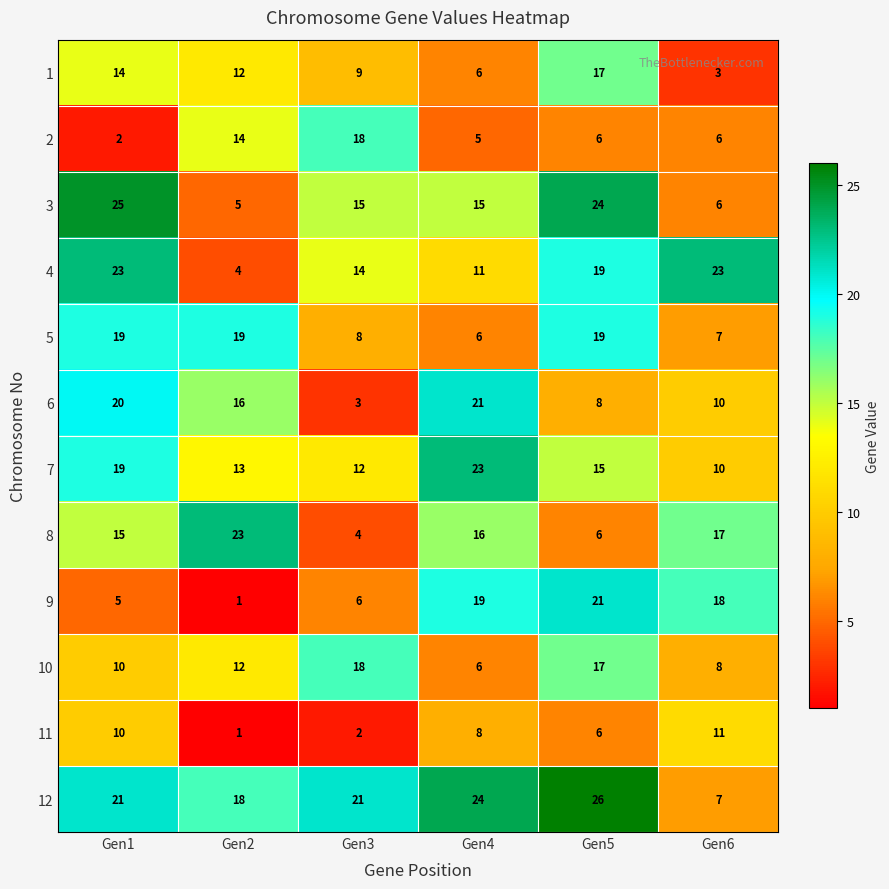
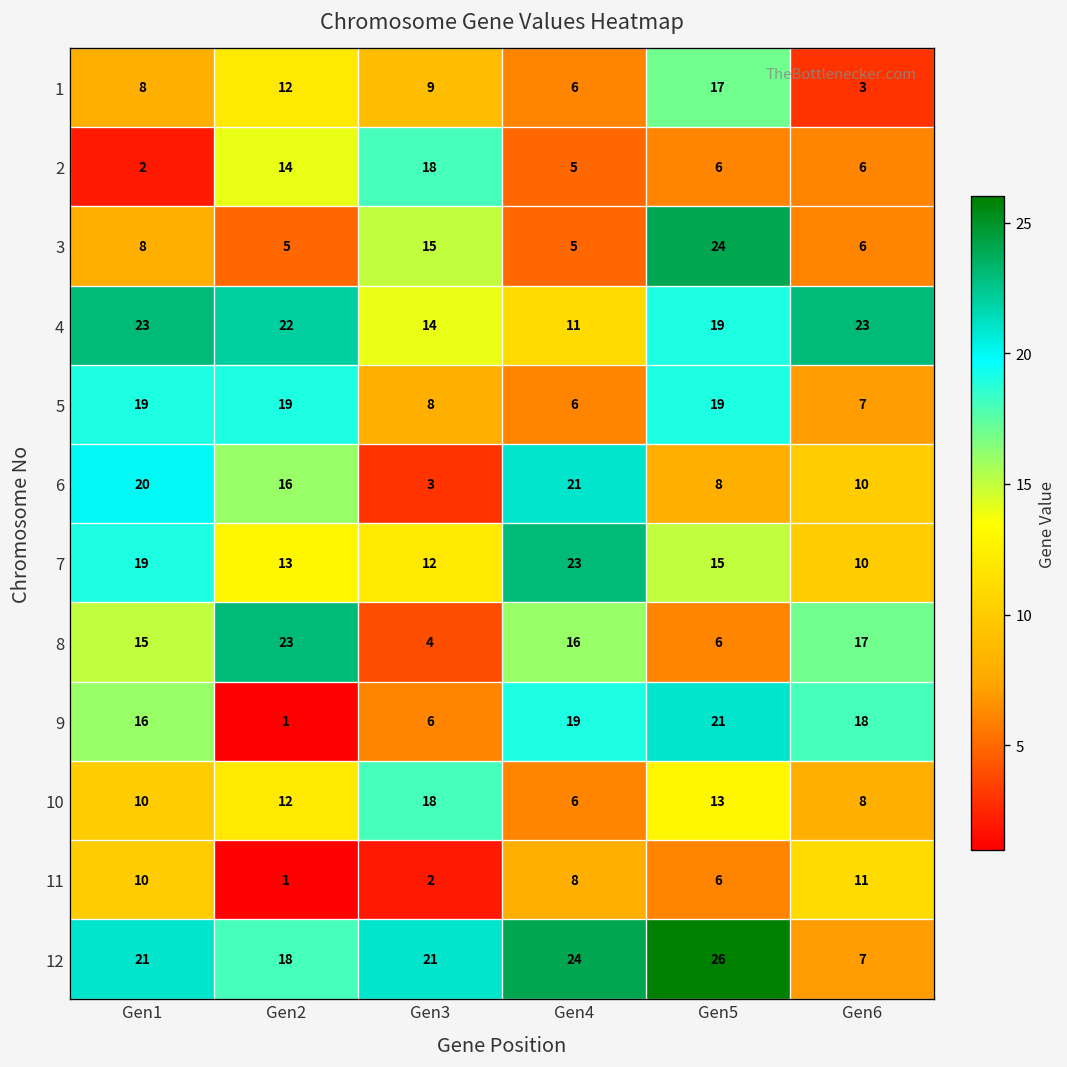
1, Gen1: 14 -> 8
3, Gen1: 25 -> 8
3, Gen4: 15 -> 5
4, Gen2: 4 -> 22
9, Gen1: 5 -> 16
10, Gen5: 17 -> 13
